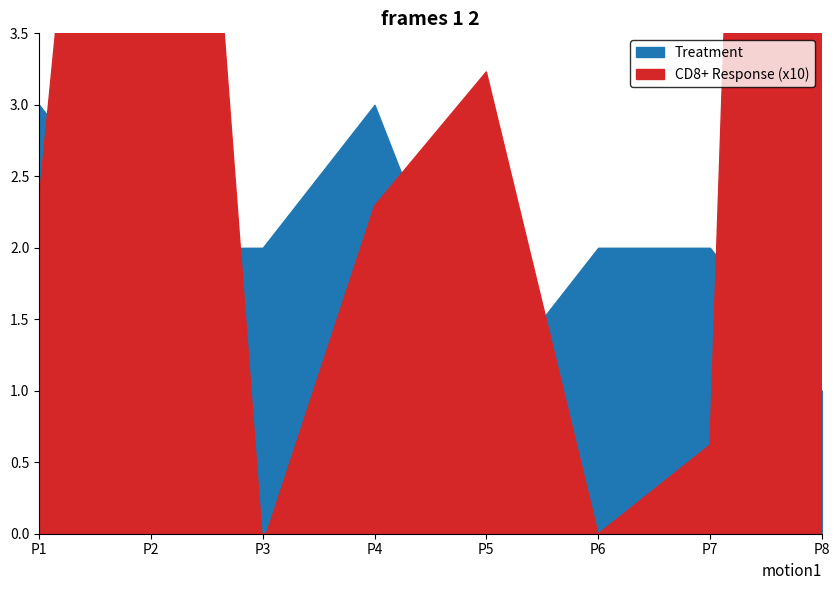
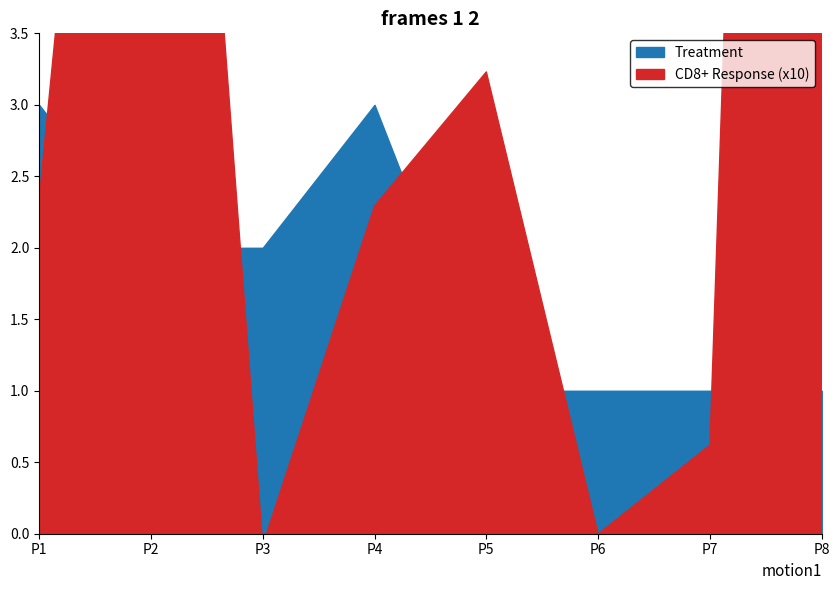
Treatment, P6: 2 -> 1
Treatment, P7: 2 -> 1
